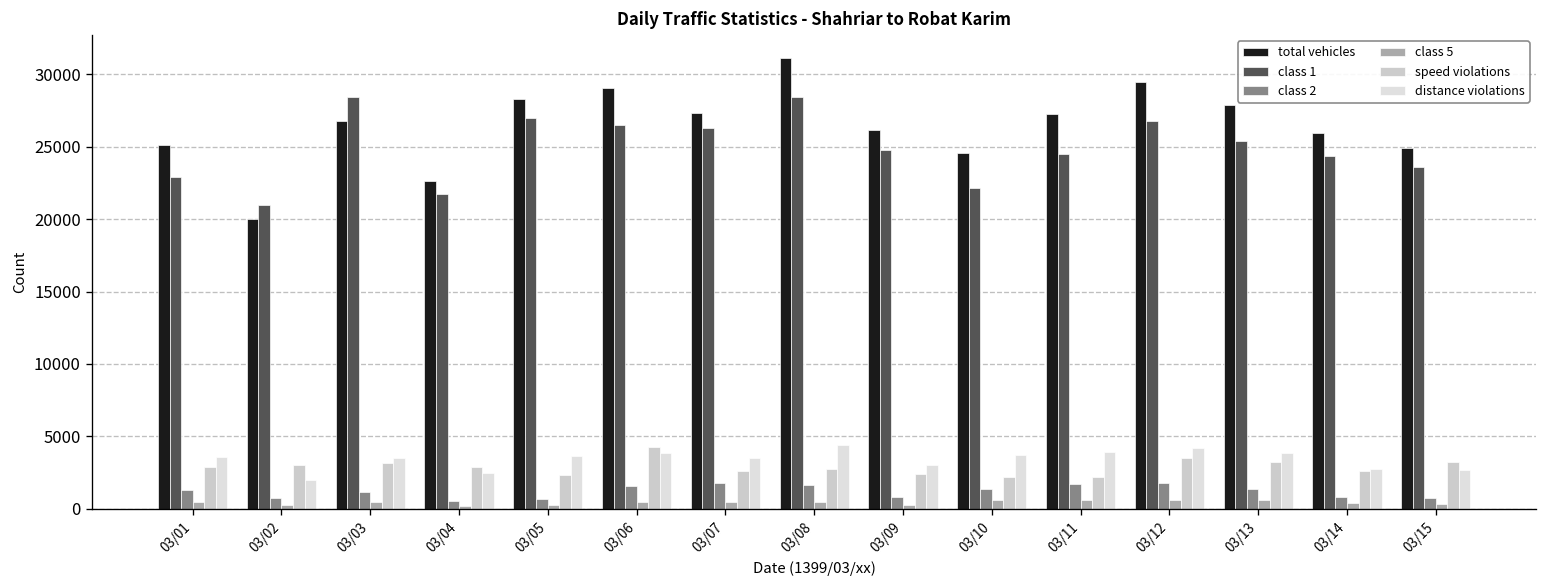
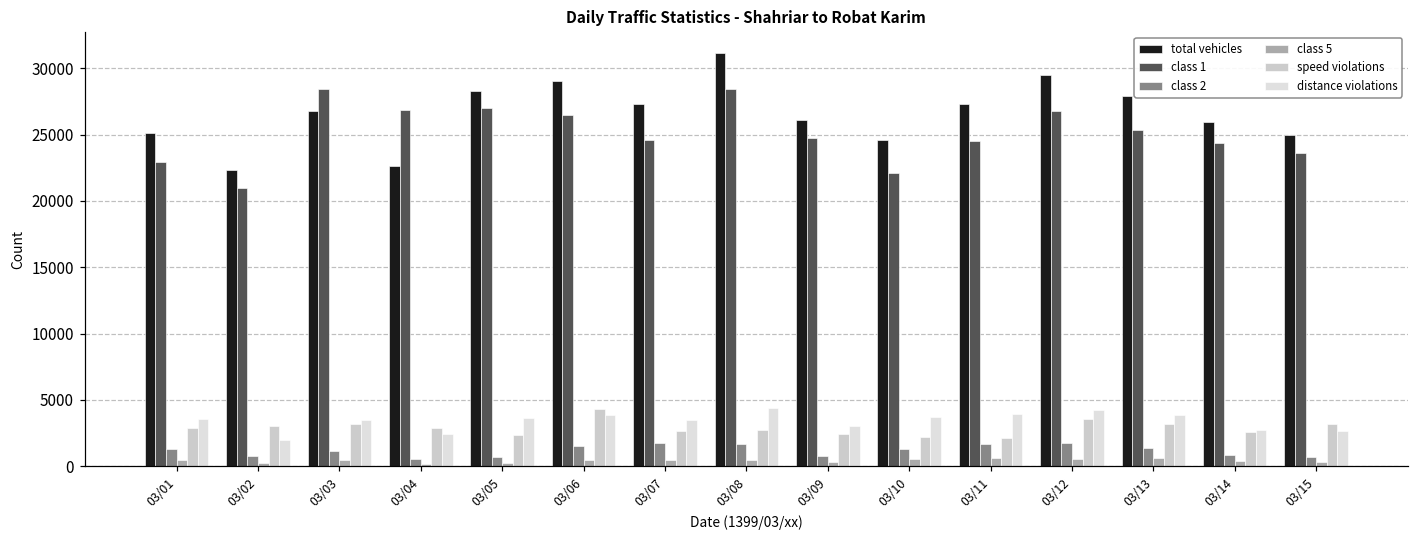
total vehicles, 03/02: 20000 -> 22300
class 1, 03/04: 21700 -> 26800
class 1, 03/07: 26300 -> 24600
